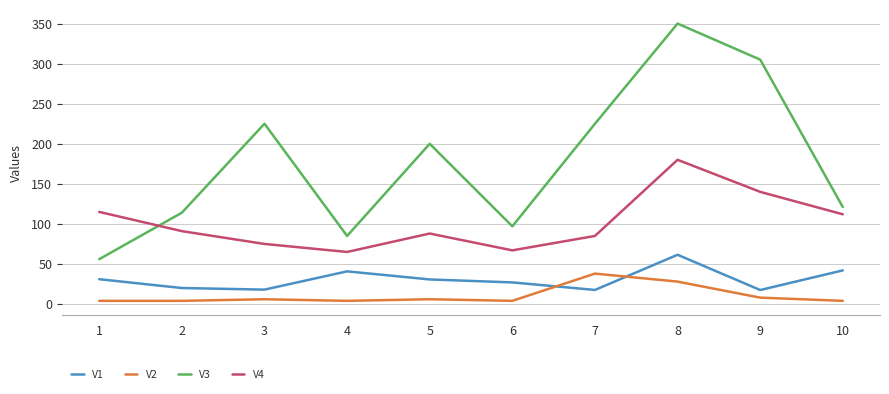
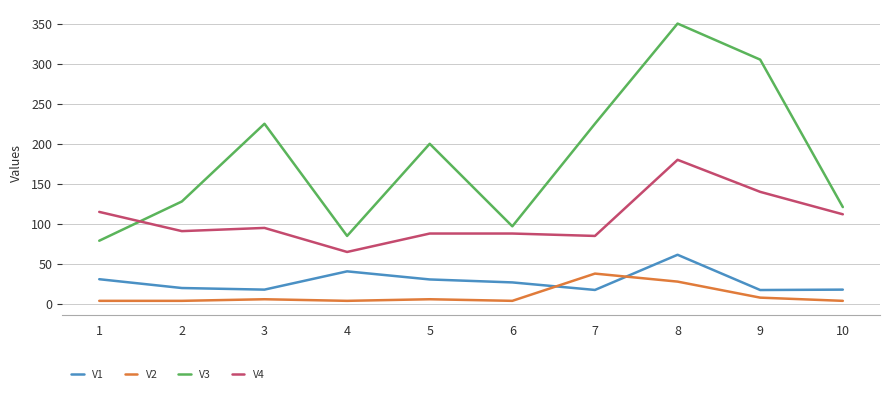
V3, 1: 60 -> 80
V3, 2: 110 -> 130
V4, 3: 80 -> 100
V4, 6: 70 -> 90
V1, 10: 40 -> 20
